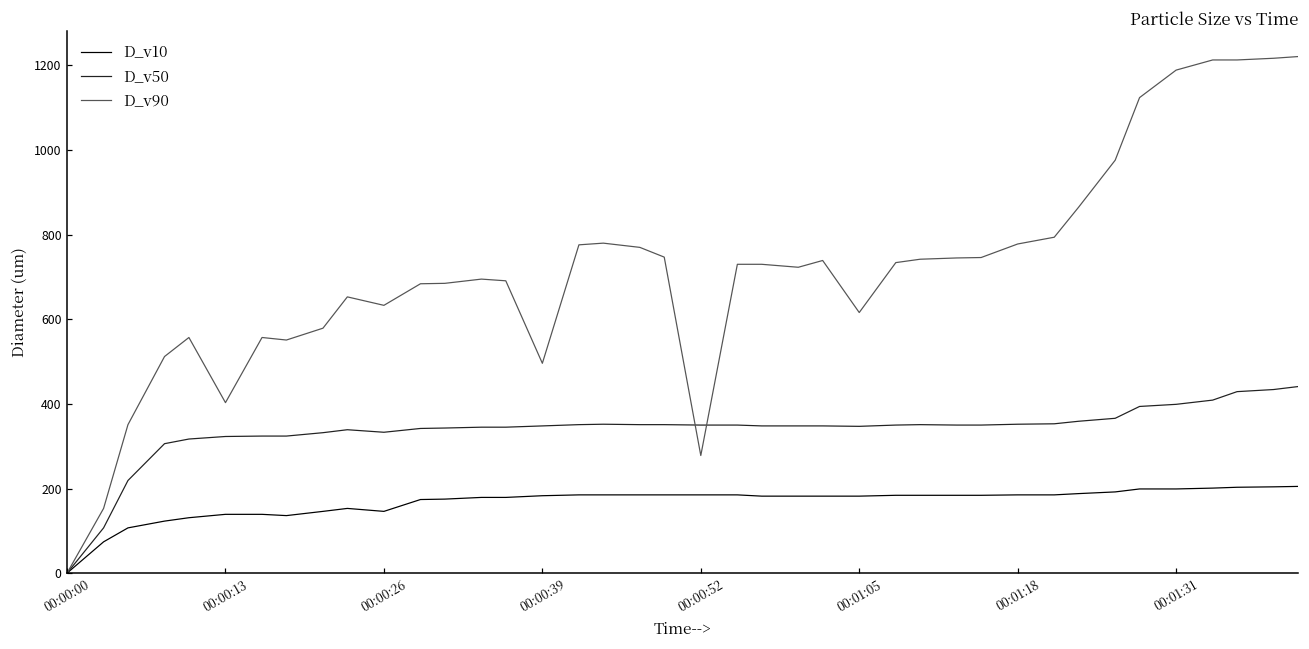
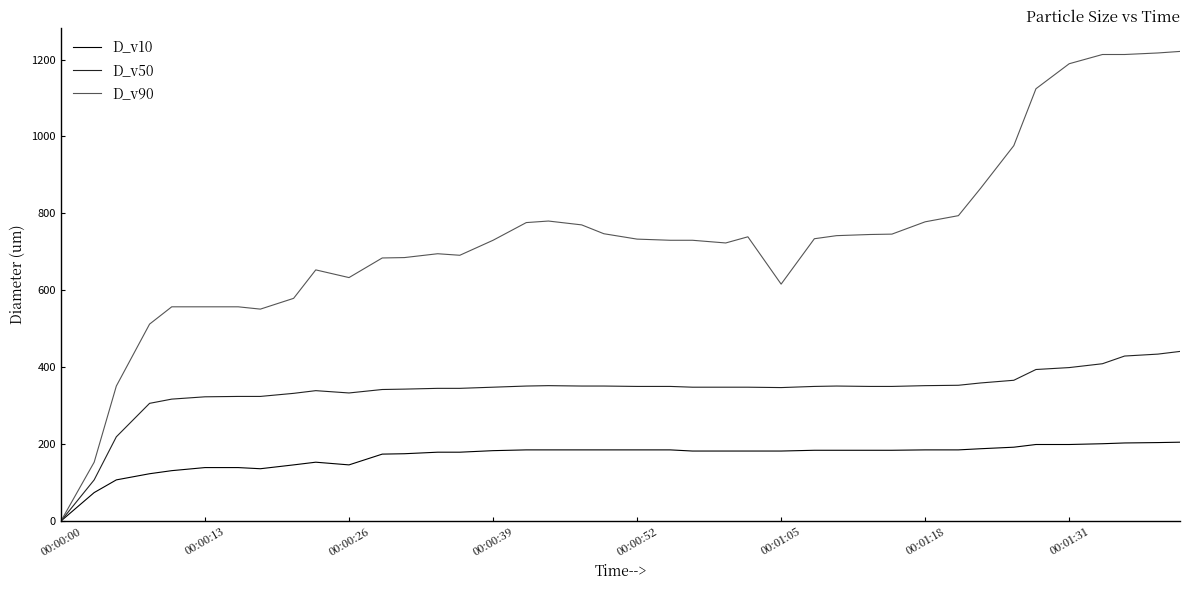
D_v90, 00:00:13: 400 -> 560
D_v90, 00:00:39: 500 -> 730
D_v90, 00:00:52: 280 -> 730
